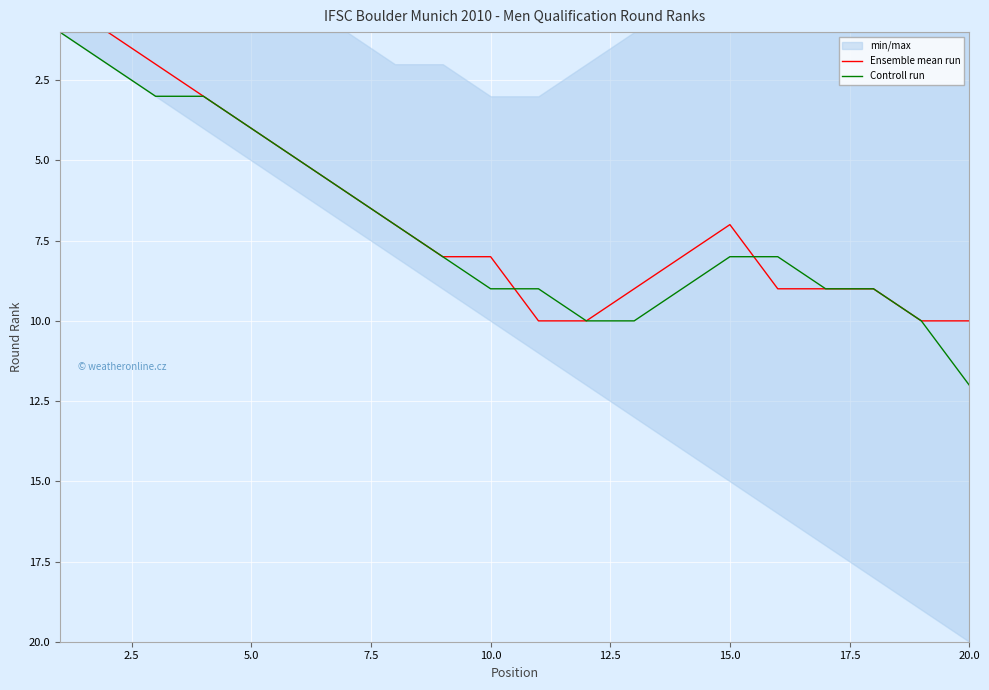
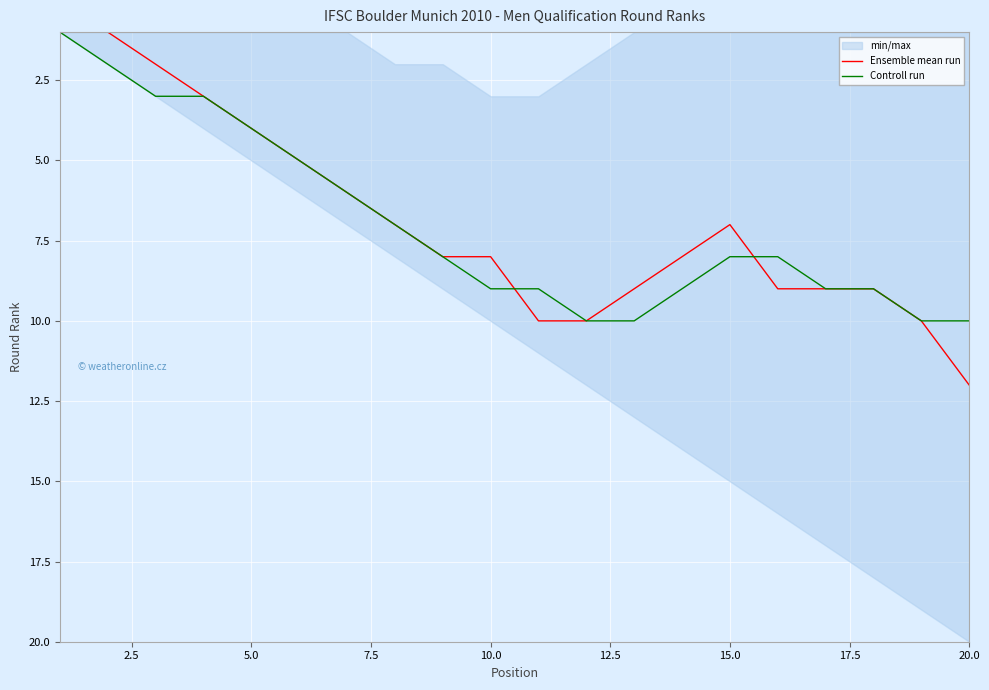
Ensemble mean run, 20.0: 10 -> 12
Controll run, 20.0: 12 -> 10
